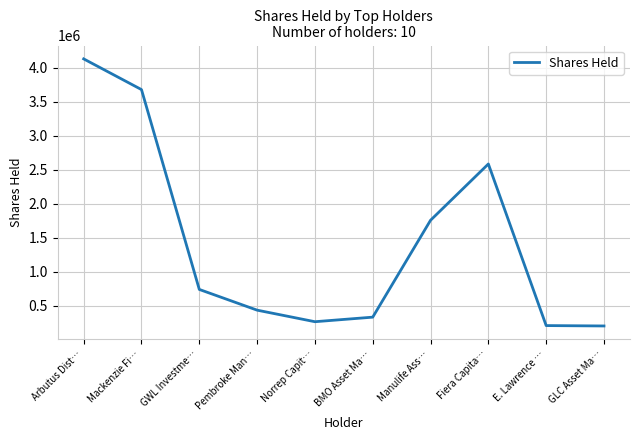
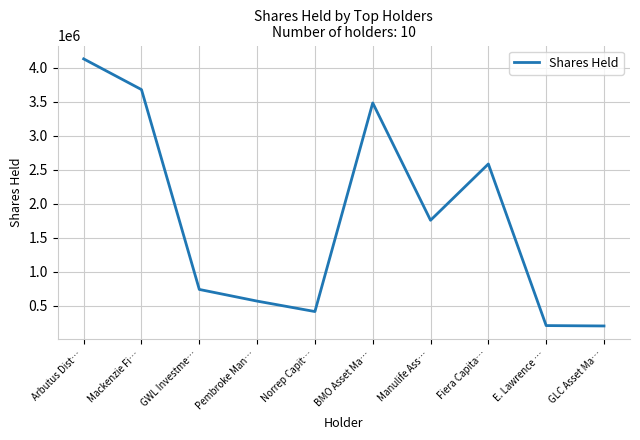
Pembroke Man…: 400000 -> 600000
Norrep Capit…: 300000 -> 400000
BMO Asset Ma…: 300000 -> 3500000
